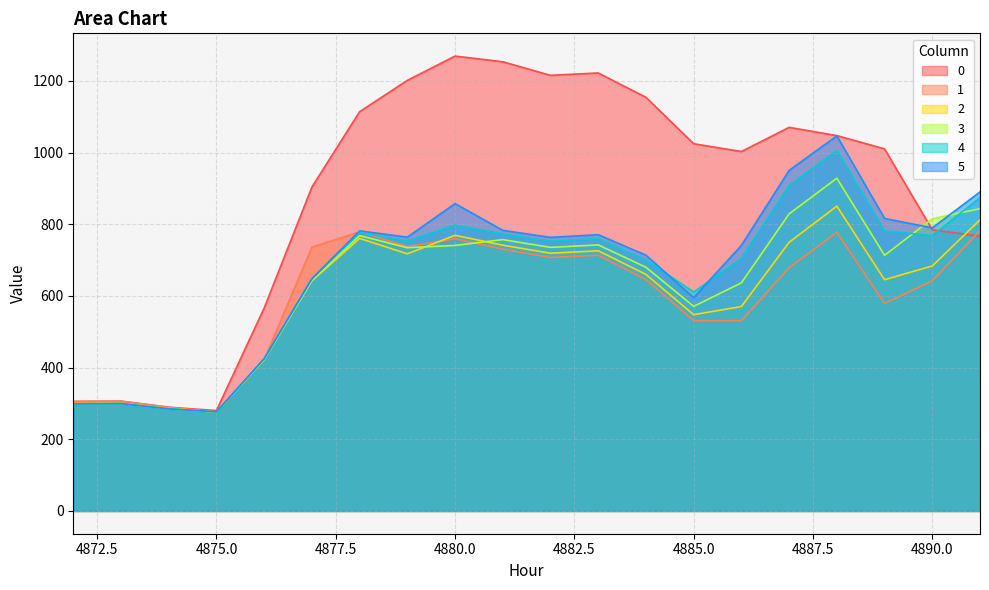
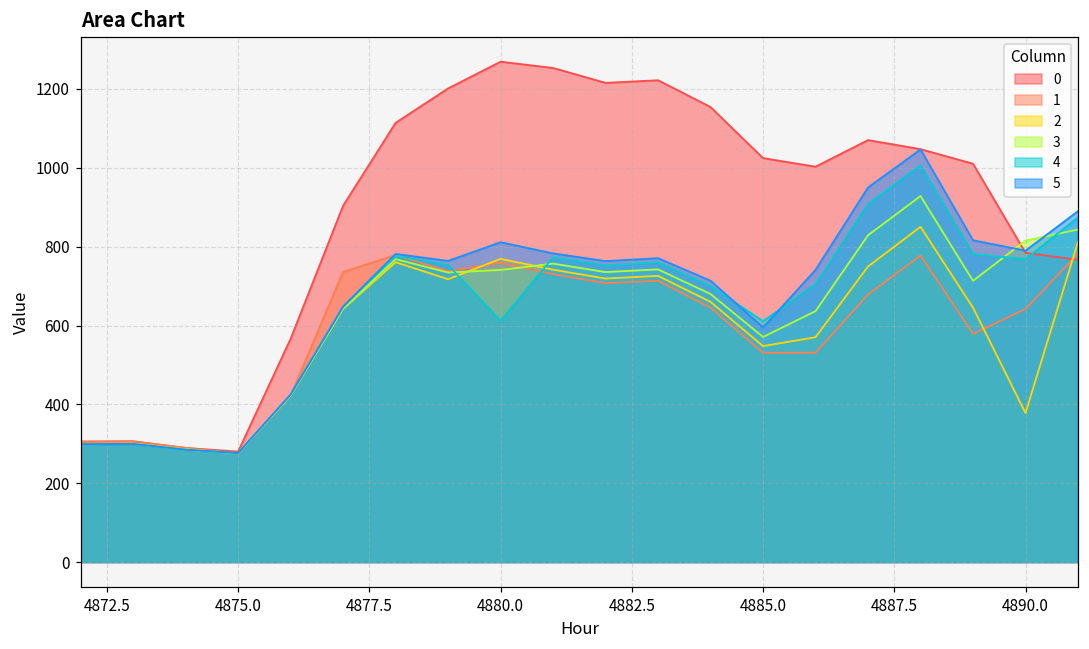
4, 4880.0: 800 -> 610
5, 4880.0: 860 -> 810
2, 4890.0: 680 -> 380
